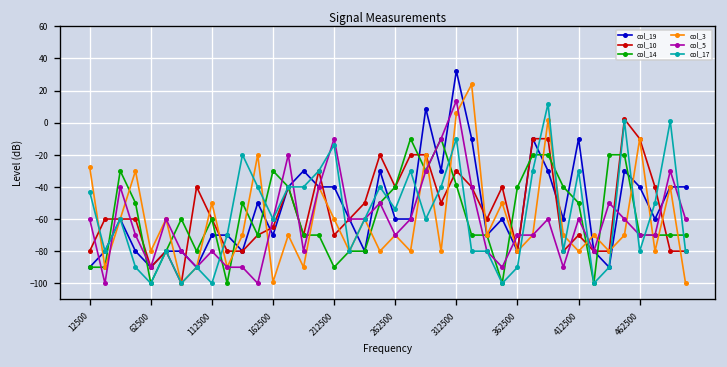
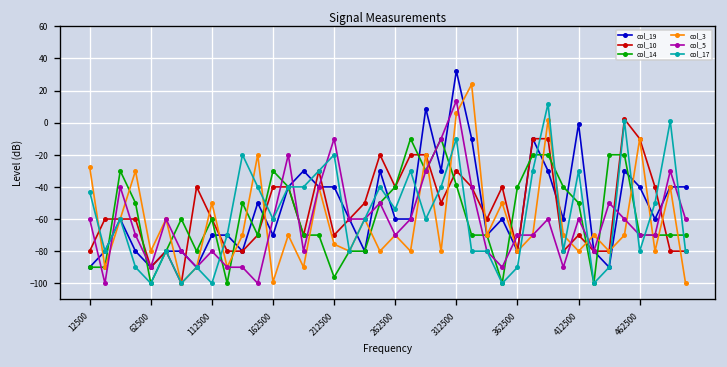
col_10, 162500: -65 -> -40
col_14, 212500: -90 -> -96
col_3, 212500: -60 -> -76
col_17, 212500: -14 -> -20
col_19, 412500: -10 -> -1
